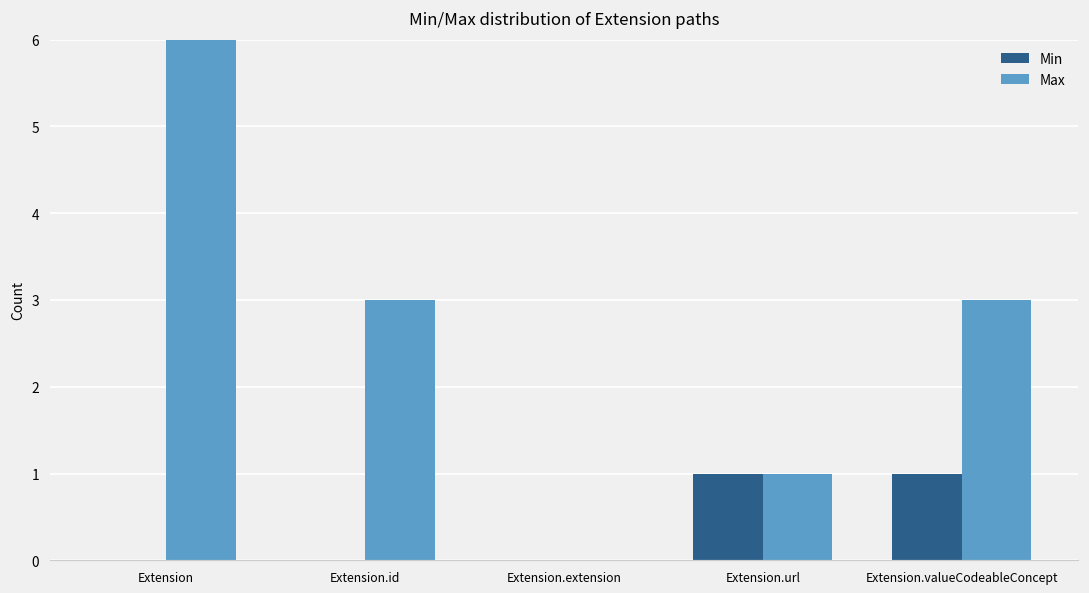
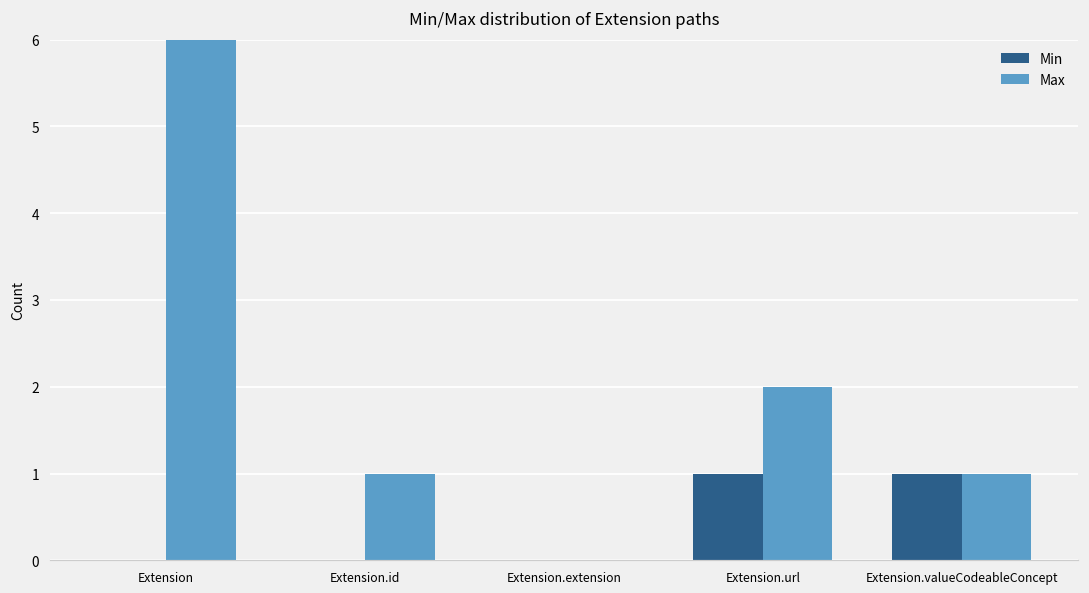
Max, Extension.id: 3 -> 1
Max, Extension.url: 1 -> 2
Max, Extension.valueCodeableConcept: 3 -> 1
